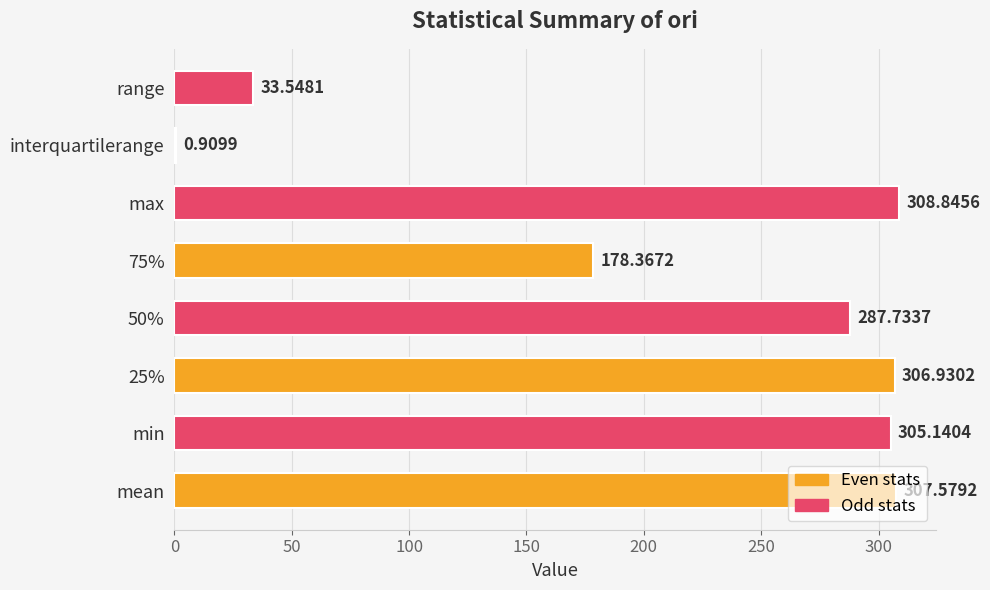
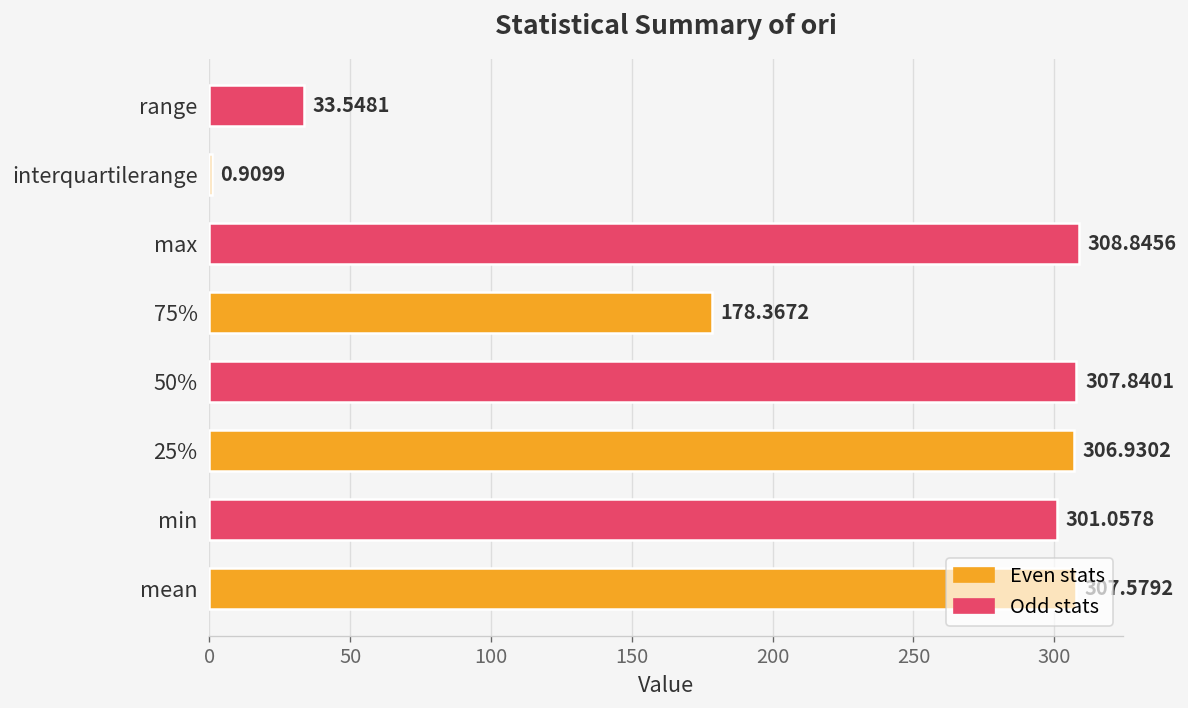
50%: 287.7337 -> 307.8401
min: 305.1404 -> 301.0578
